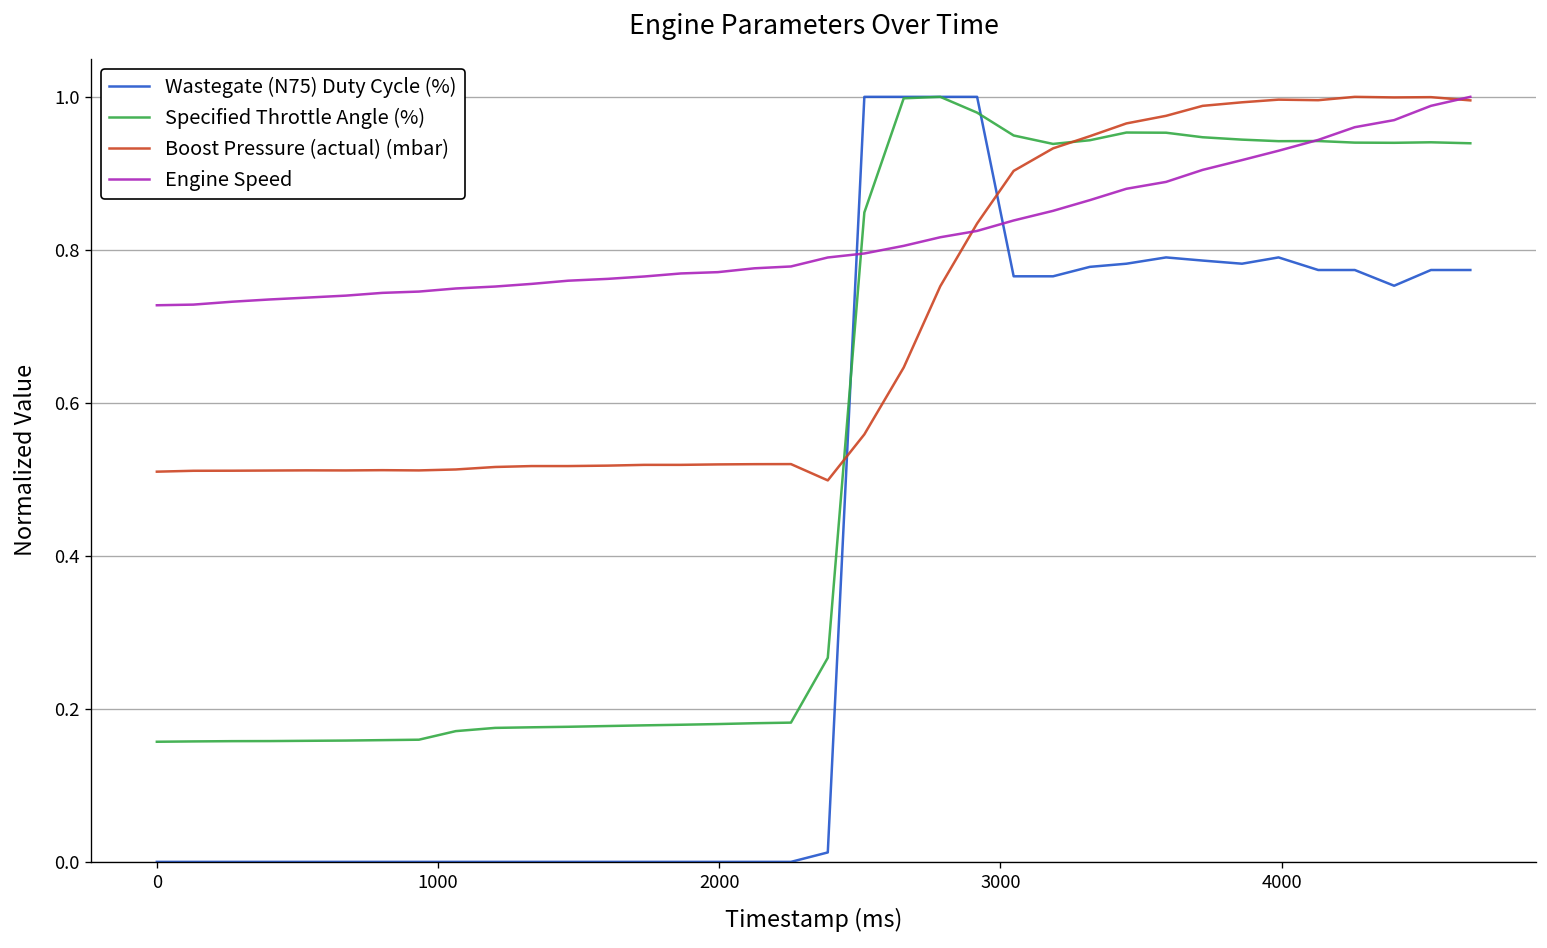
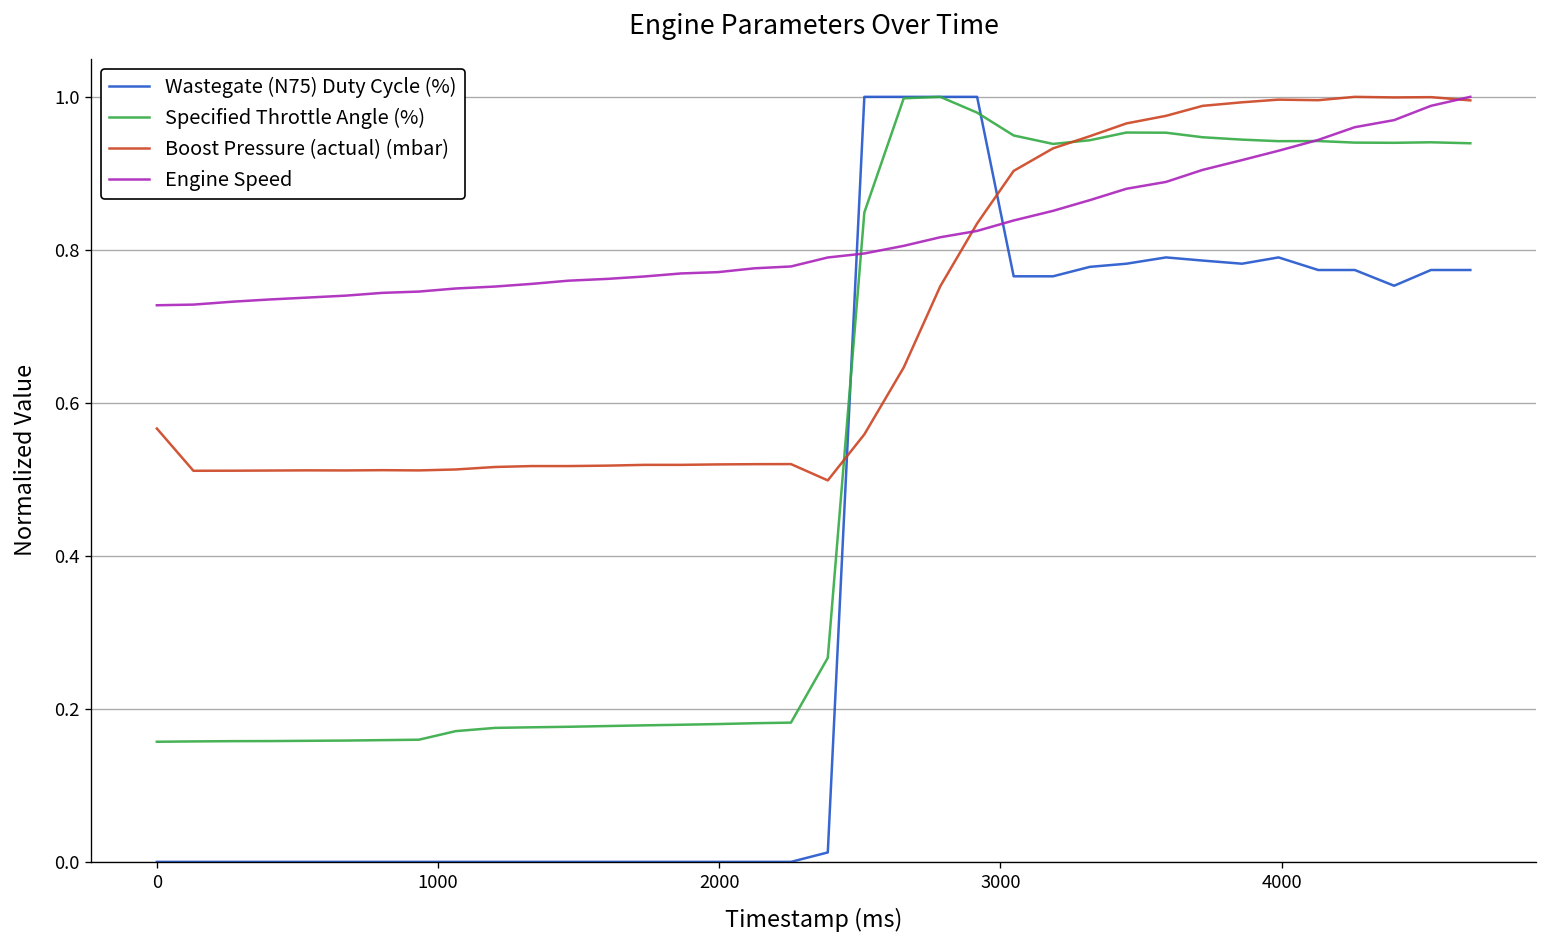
Boost Pressure (actual) (mbar), 0: 0.51 -> 0.57
